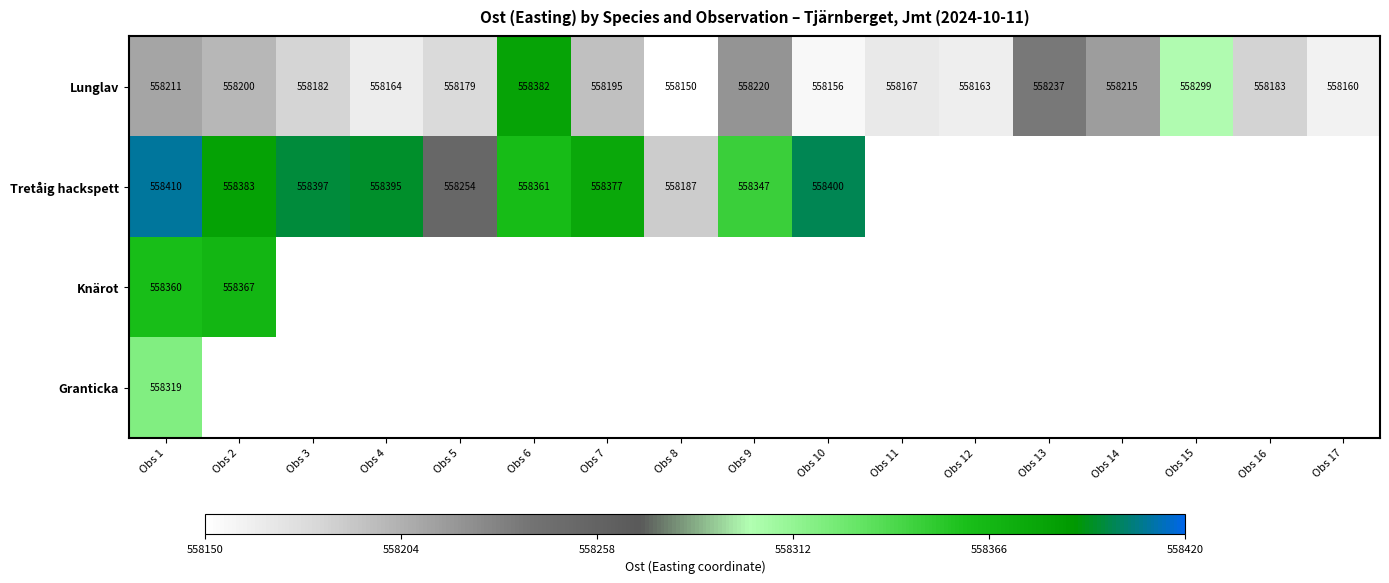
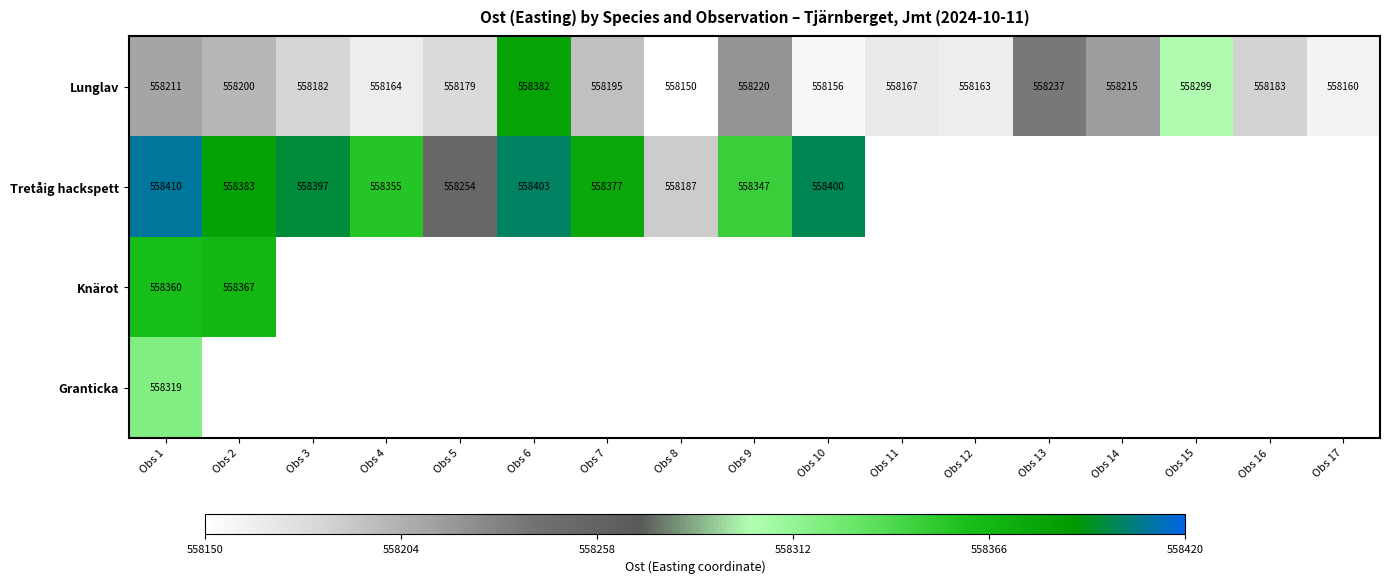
Tretåig hackspett, Obs 4: 558395 -> 558355
Tretåig hackspett, Obs 6: 558361 -> 558403
